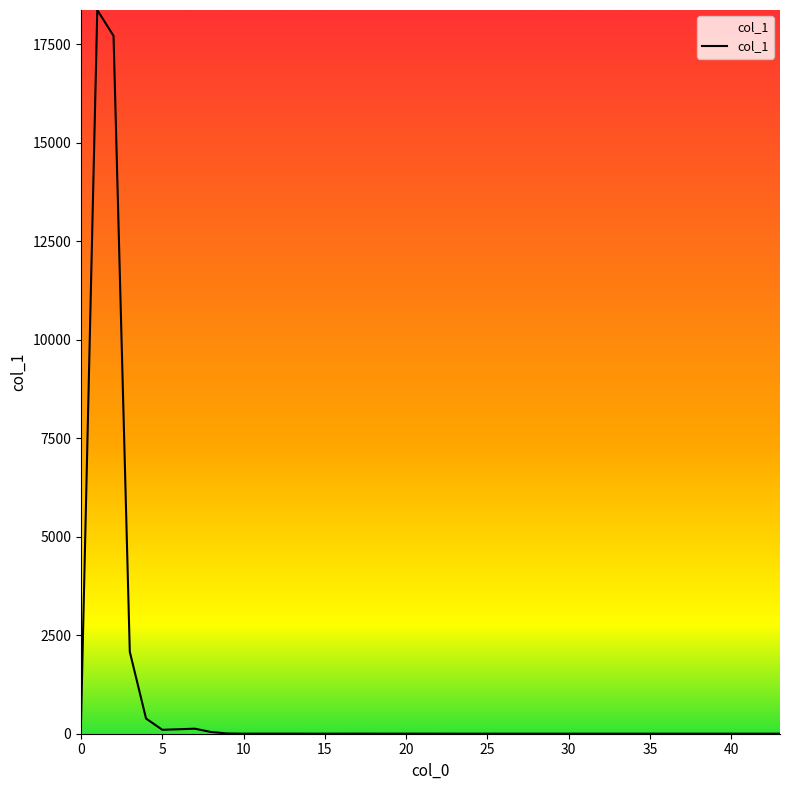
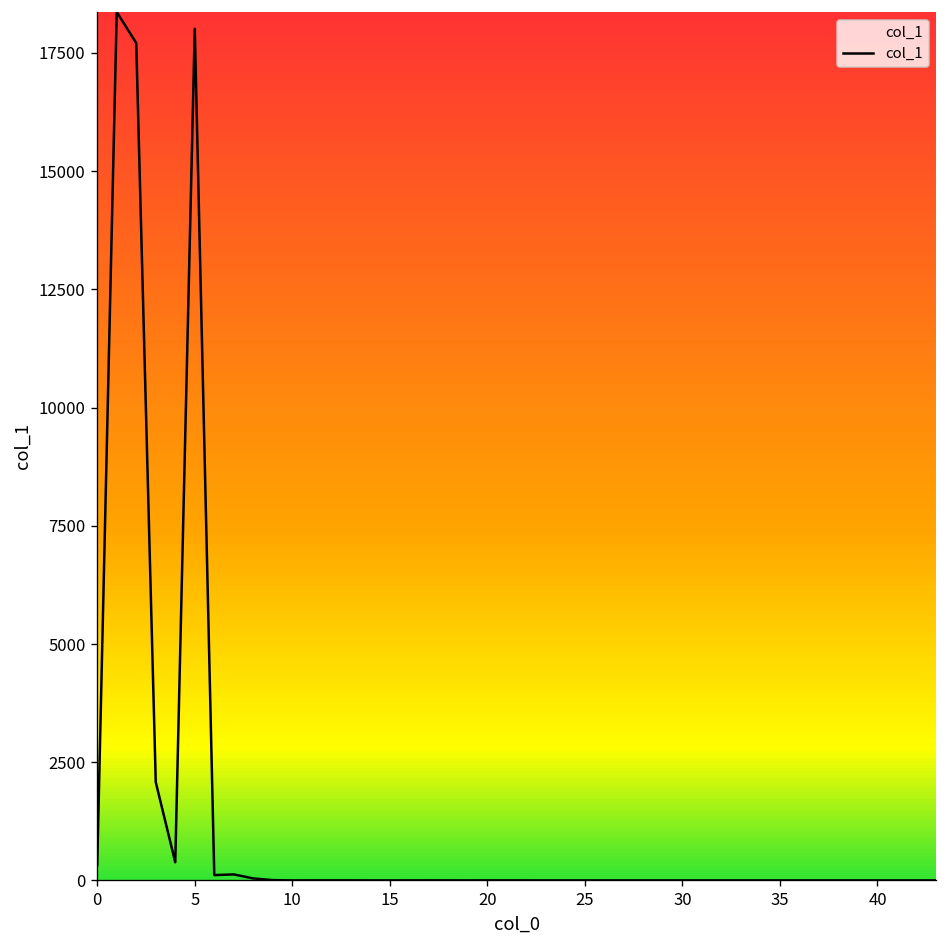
5: 100 -> 18000
